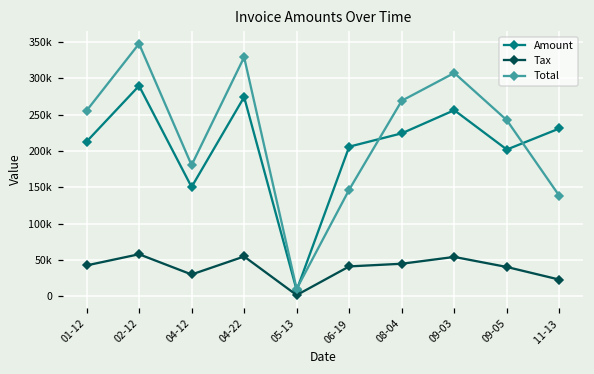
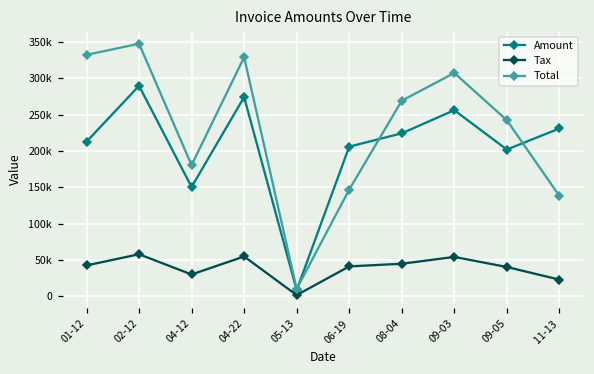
Total, 01-12: 260000 -> 330000
